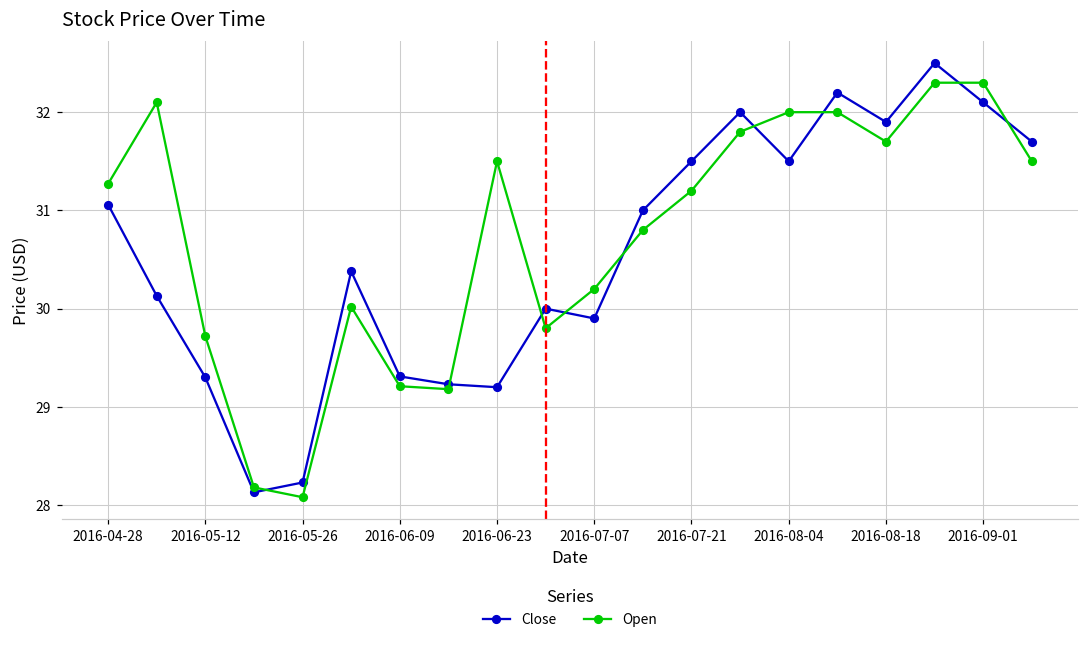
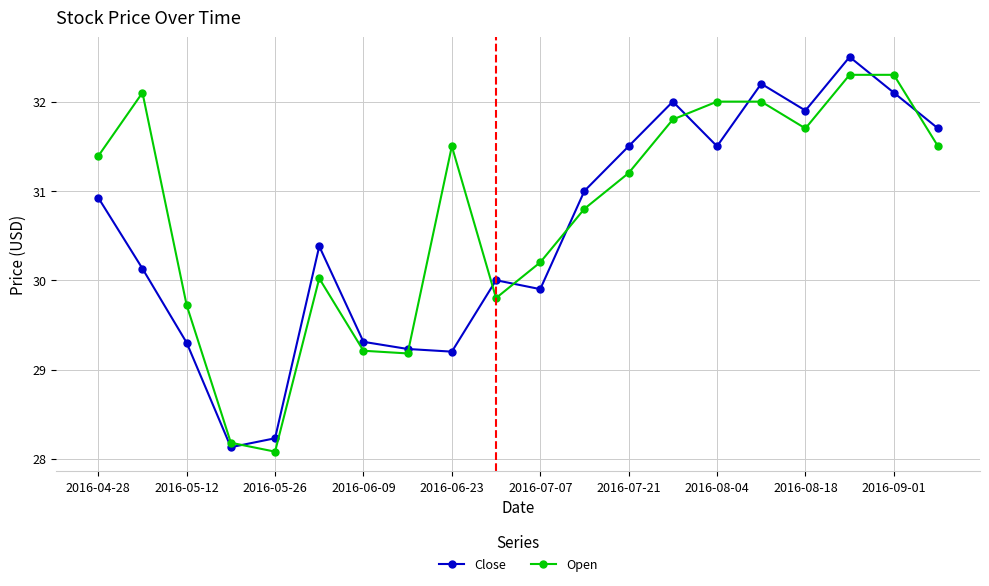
Close, 2016-04-28: 31.1 -> 30.9
Open, 2016-04-28: 31.3 -> 31.4
